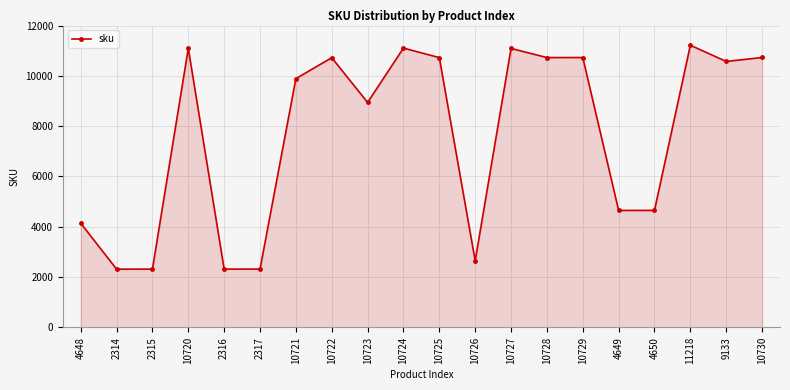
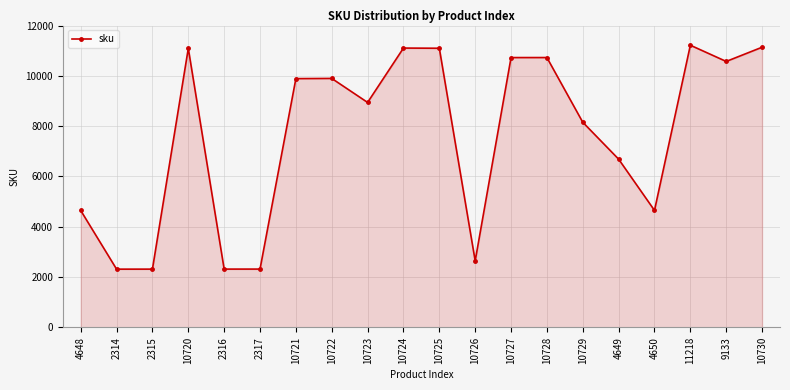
4648: 4100 -> 4600
10722: 10700 -> 9900
10725: 10700 -> 11100
10727: 11100 -> 10700
10729: 10700 -> 8200
4649: 4600 -> 6700
10730: 10700 -> 11100
